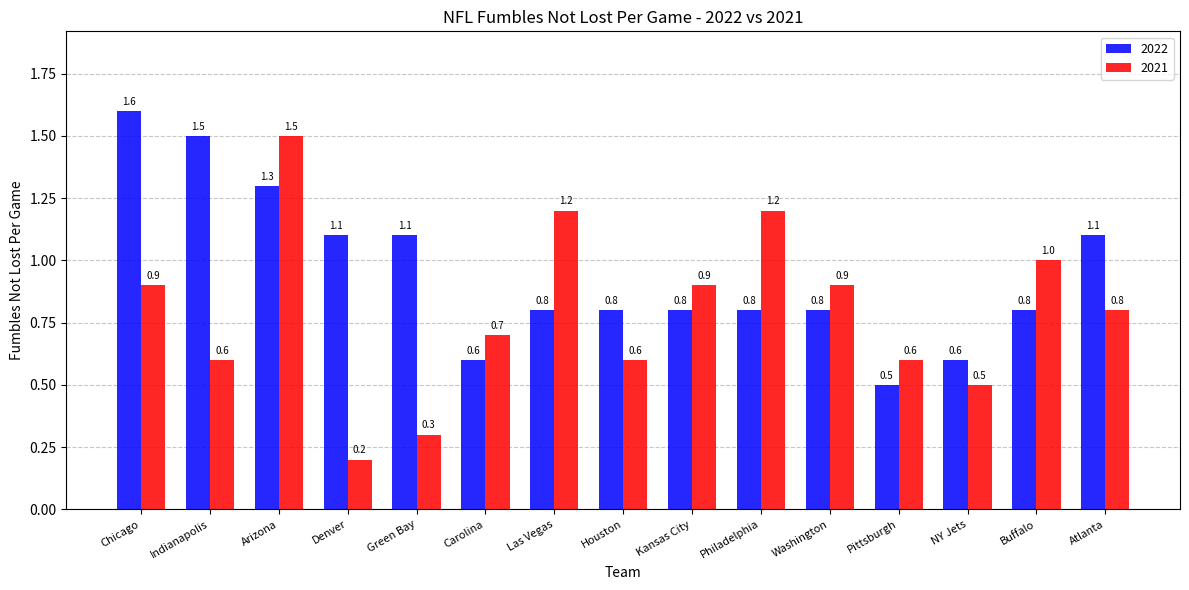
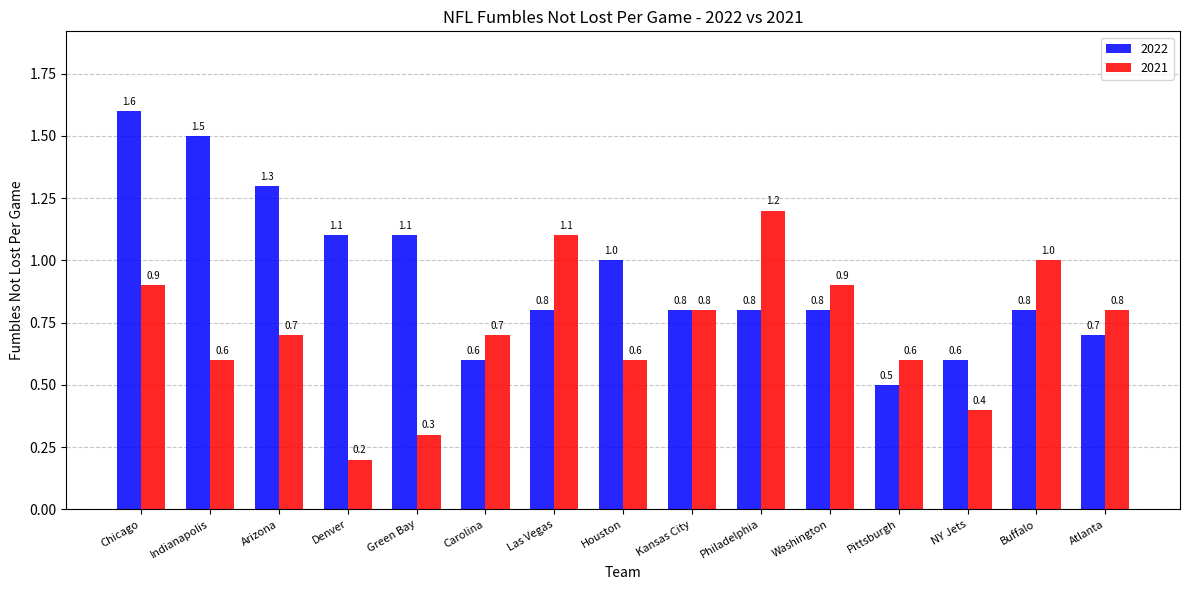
2021, Arizona: 1.5 -> 0.7
2021, Las Vegas: 1.2 -> 1.1
2022, Houston: 0.8 -> 1.0
2021, Kansas City: 0.9 -> 0.8
2021, NY Jets: 0.5 -> 0.4
2022, Atlanta: 1.1 -> 0.7
